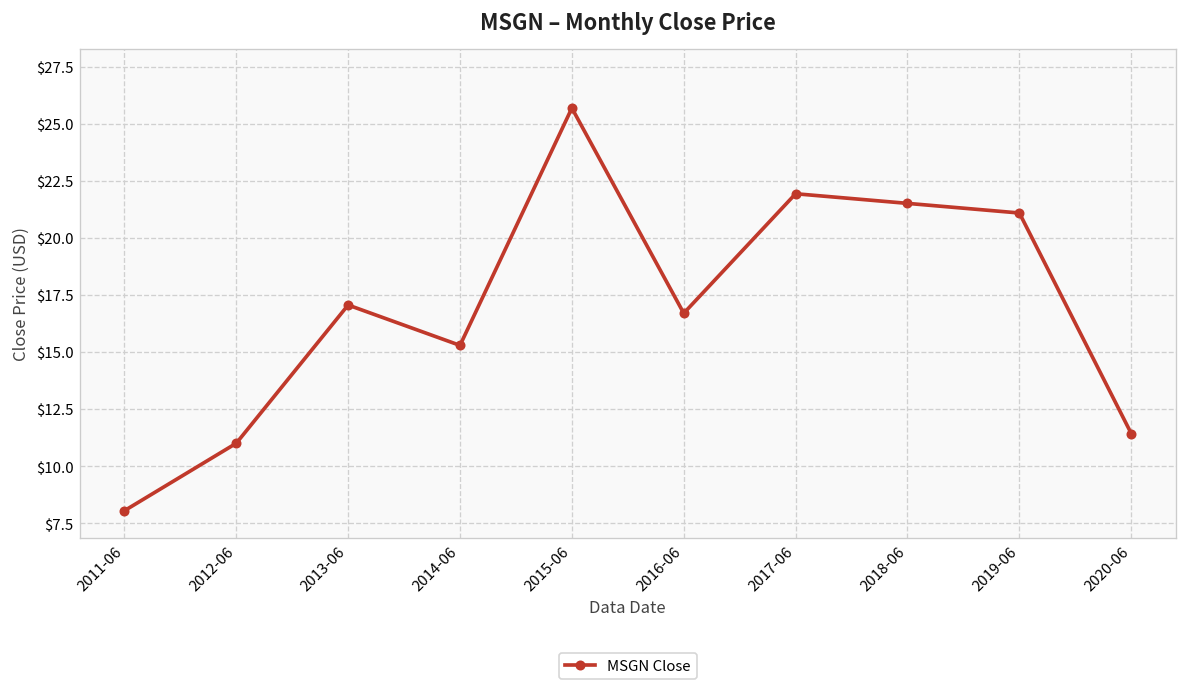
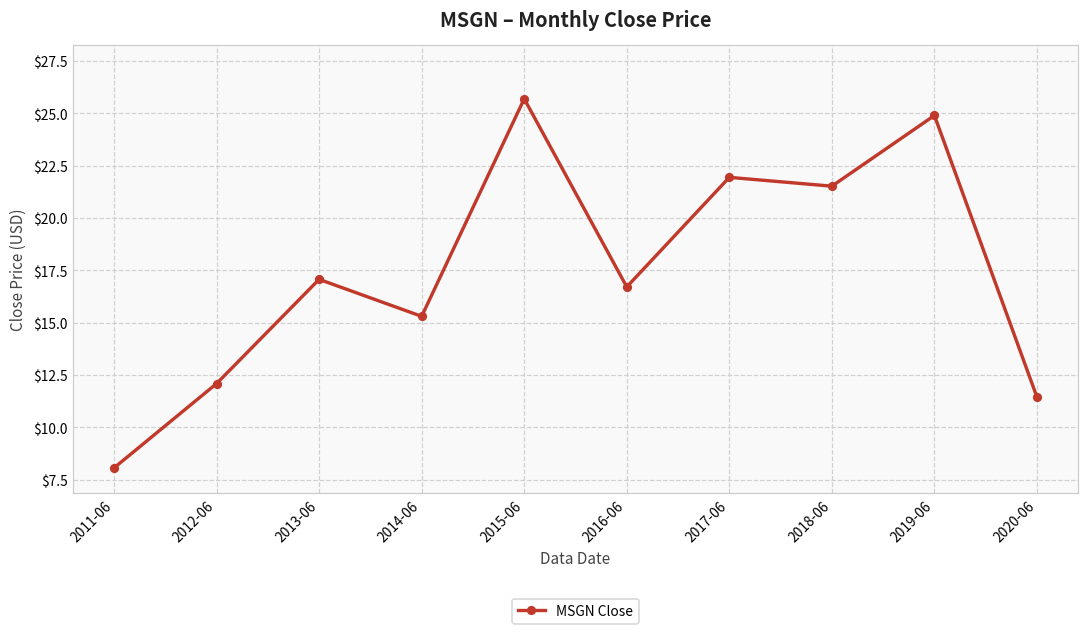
2012-06: $11.0 -> $12.1
2019-06: $21.1 -> $24.9
